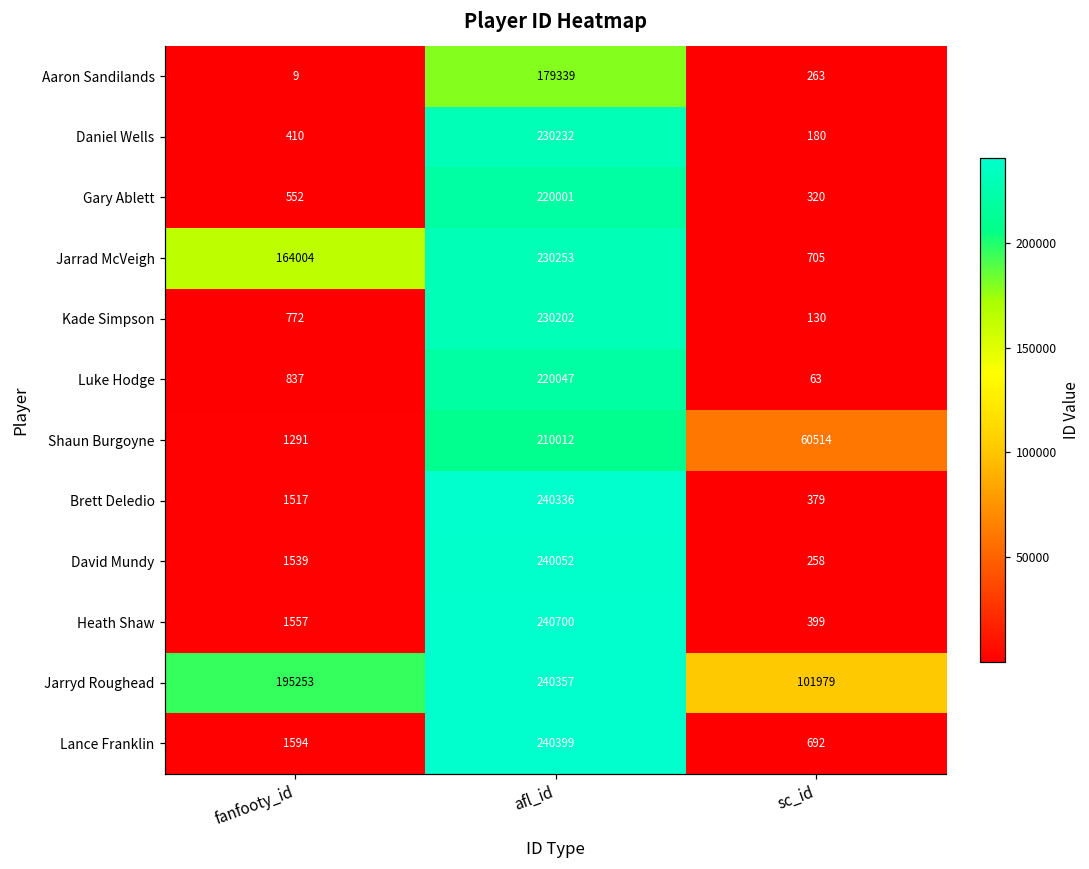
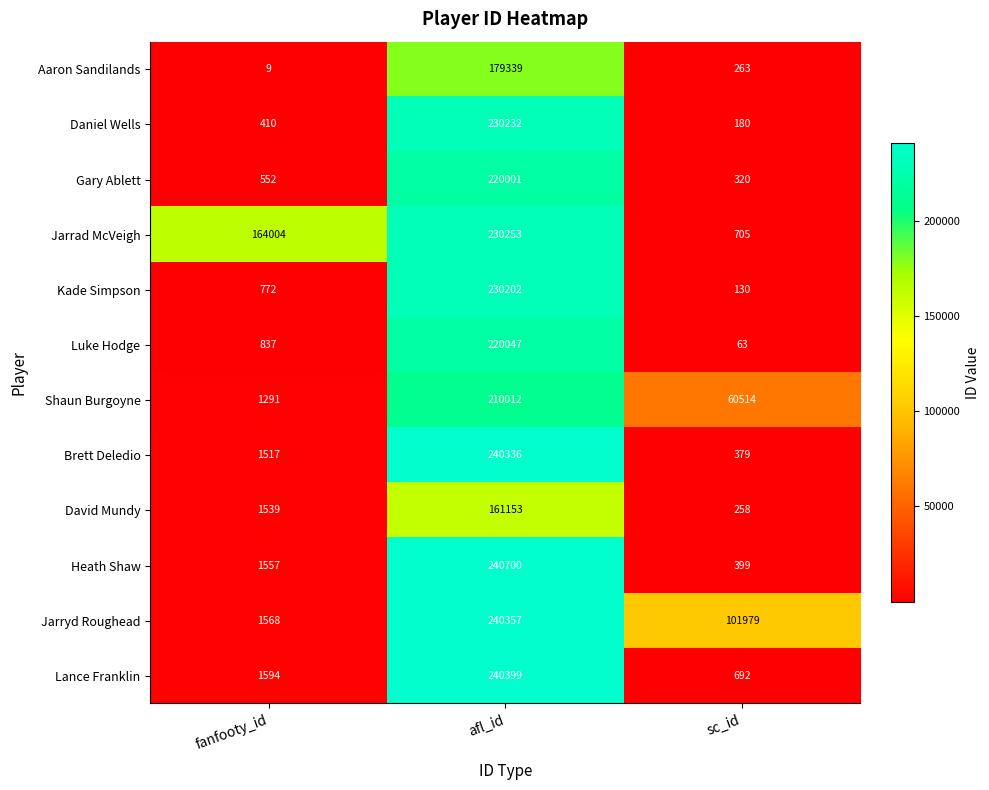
David Mundy, afl_id: 240052 -> 161153
Jarryd Roughead, fanfooty_id: 195253 -> 1568
